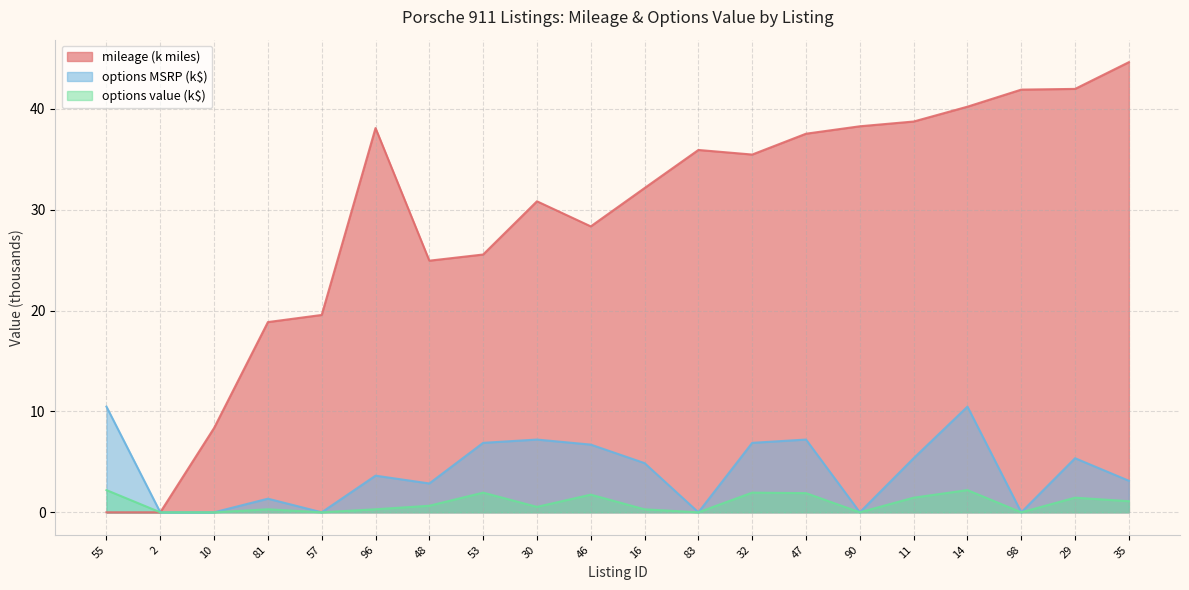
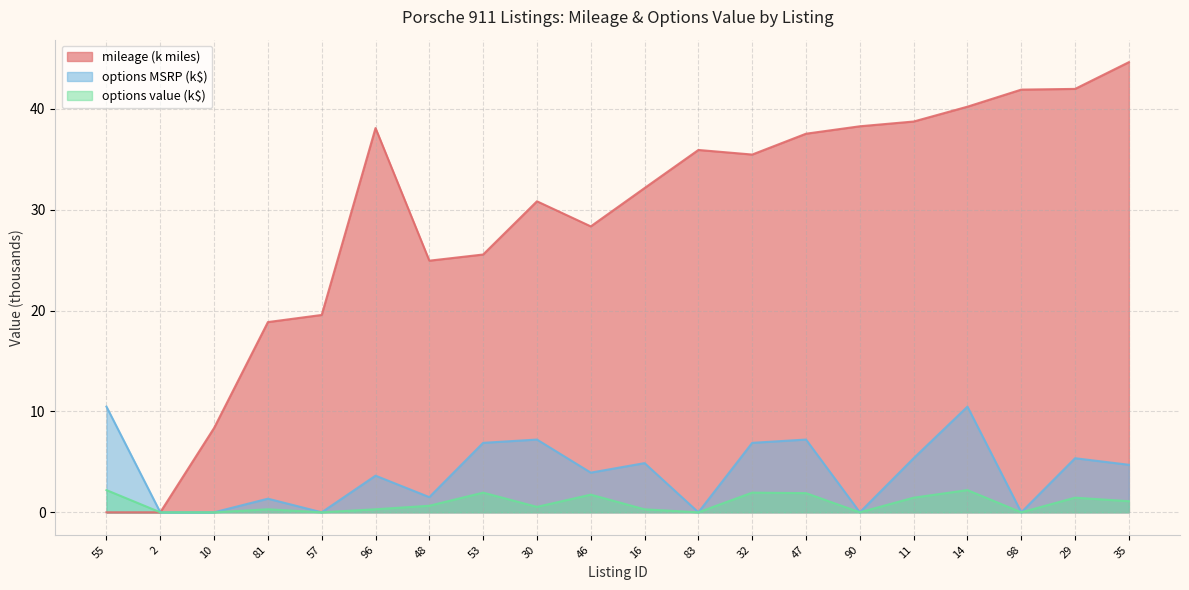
options MSRP (k$), 48: 2.9 -> 1.5
options MSRP (k$), 46: 6.7 -> 3.9
options MSRP (k$), 35: 3.1 -> 4.7
